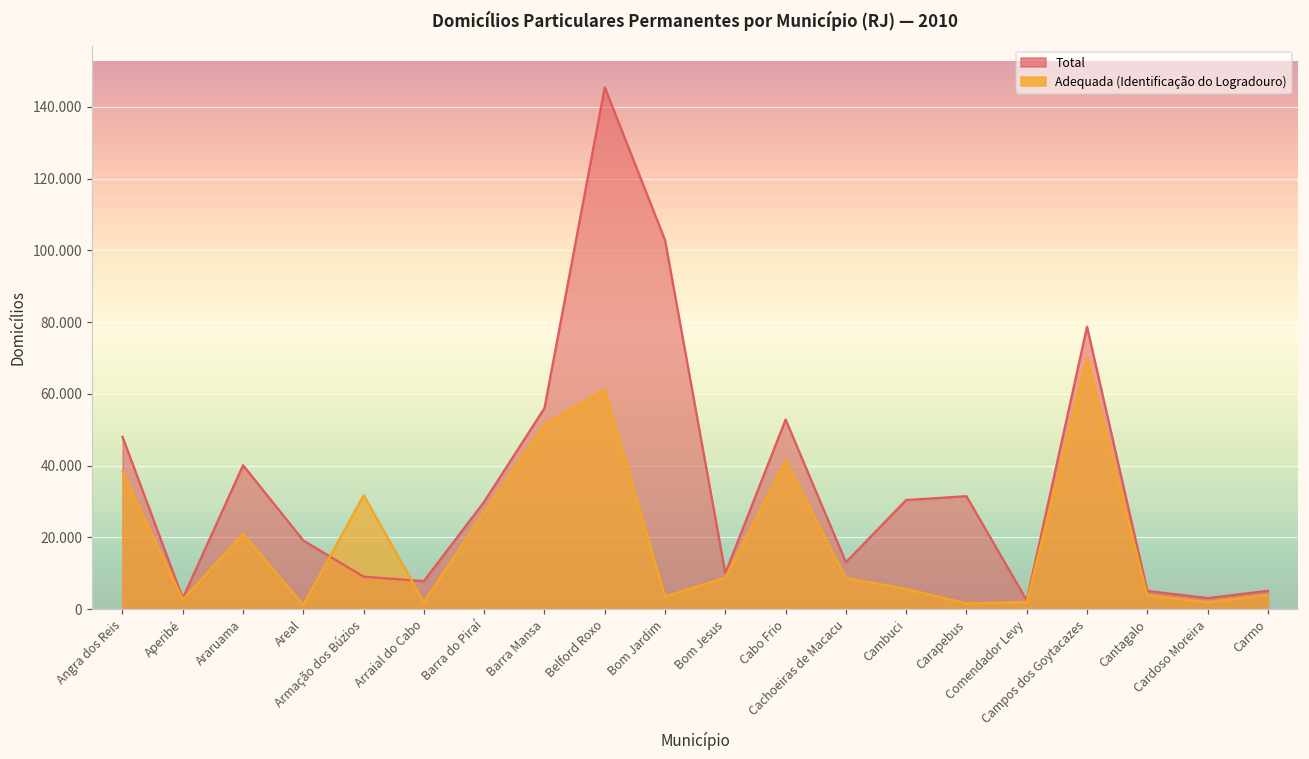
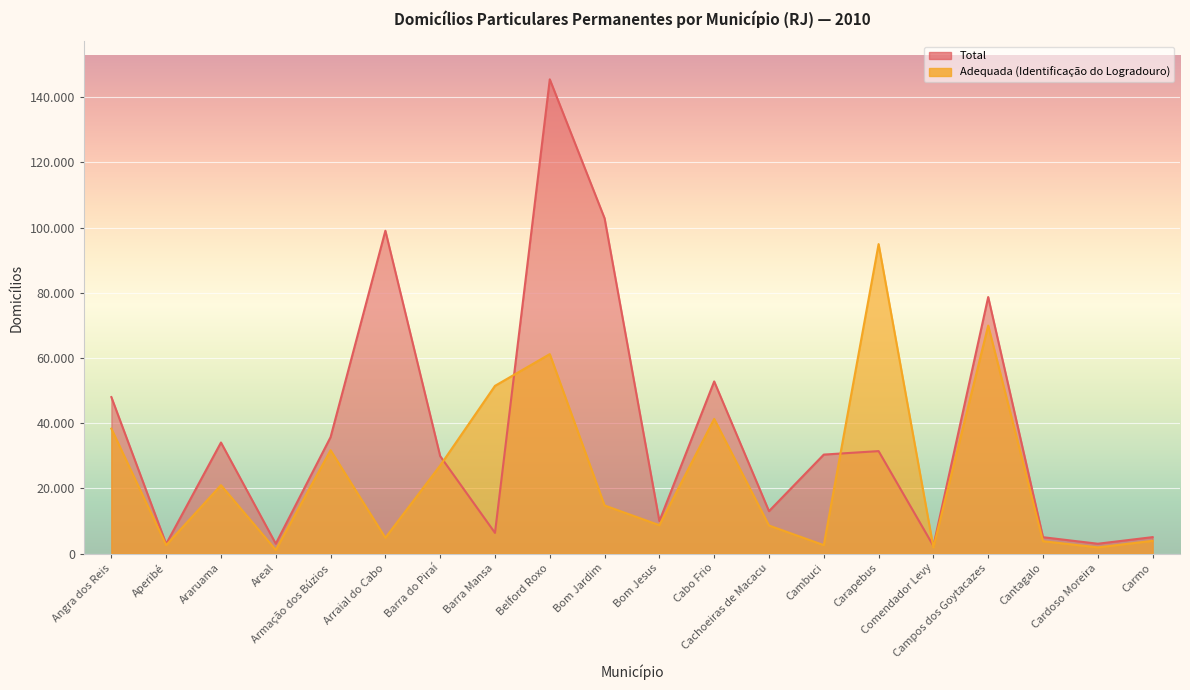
Total, Araruama: 40 -> 34
Total, Areal: 19 -> 3
Total, Armação dos Búzios: 9 -> 36
Total, Arraial do Cabo: 8 -> 99
Adequada (Identificação do Logradouro), Arraial do Cabo: 2 -> 5
Total, Barra Mansa: 56 -> 6
Adequada (Identificação do Logradouro), Bom Jardim: 3 -> 15
Adequada (Identificação do Logradouro), Cambuci: 6 -> 3
Adequada (Identificação do Logradouro), Carapebus: 2 -> 95
